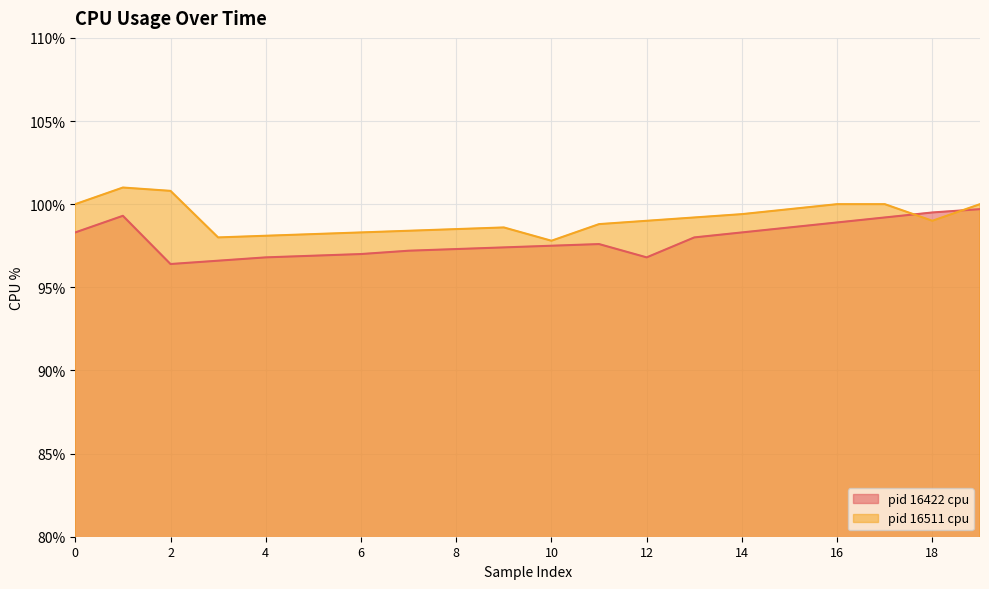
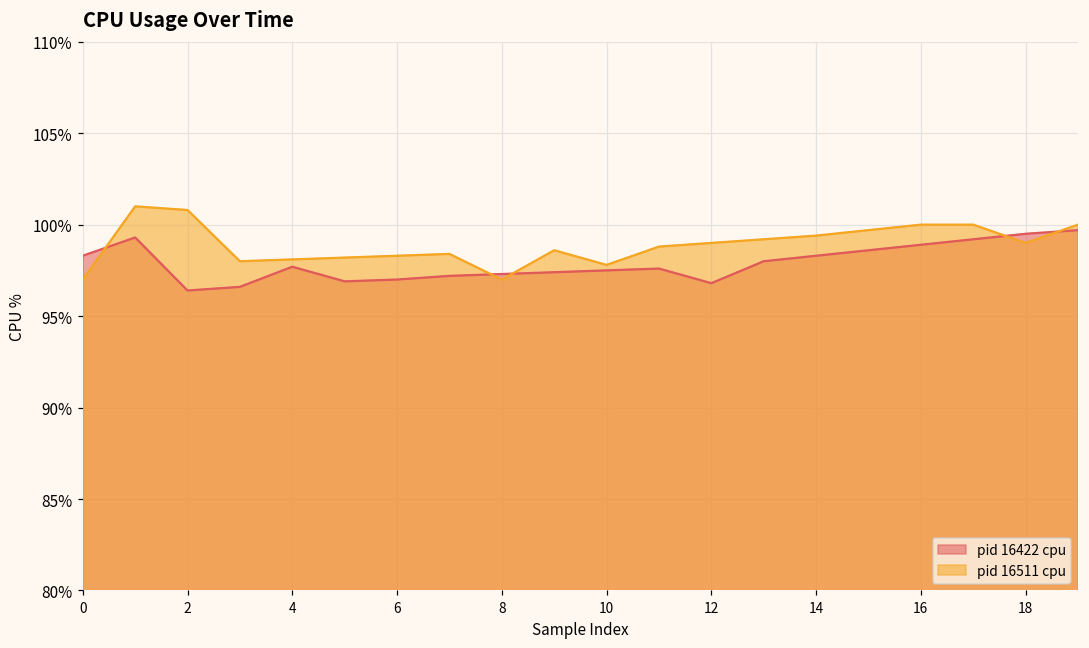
pid 16511 cpu, 0: 100% -> 97%
pid 16422 cpu, 4: 96.8% -> 97.7%
pid 16511 cpu, 8: 98.5% -> 97.0%
